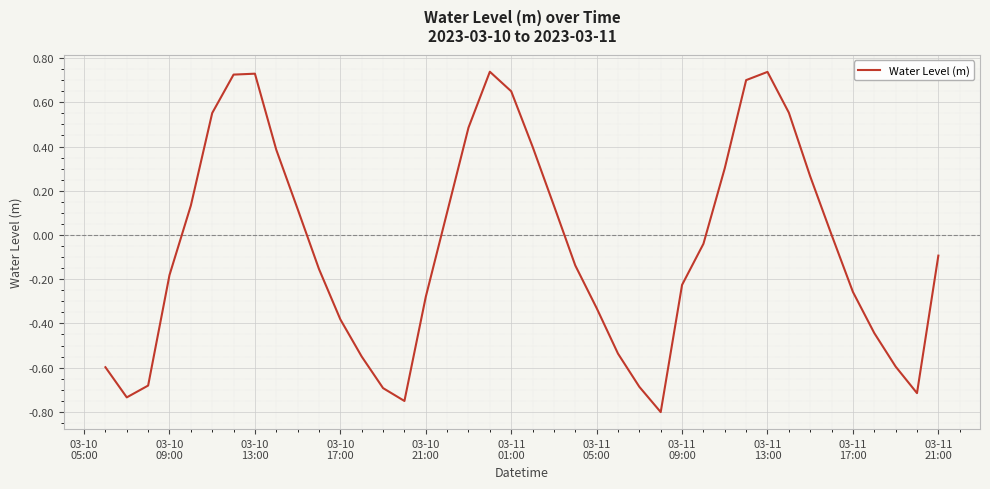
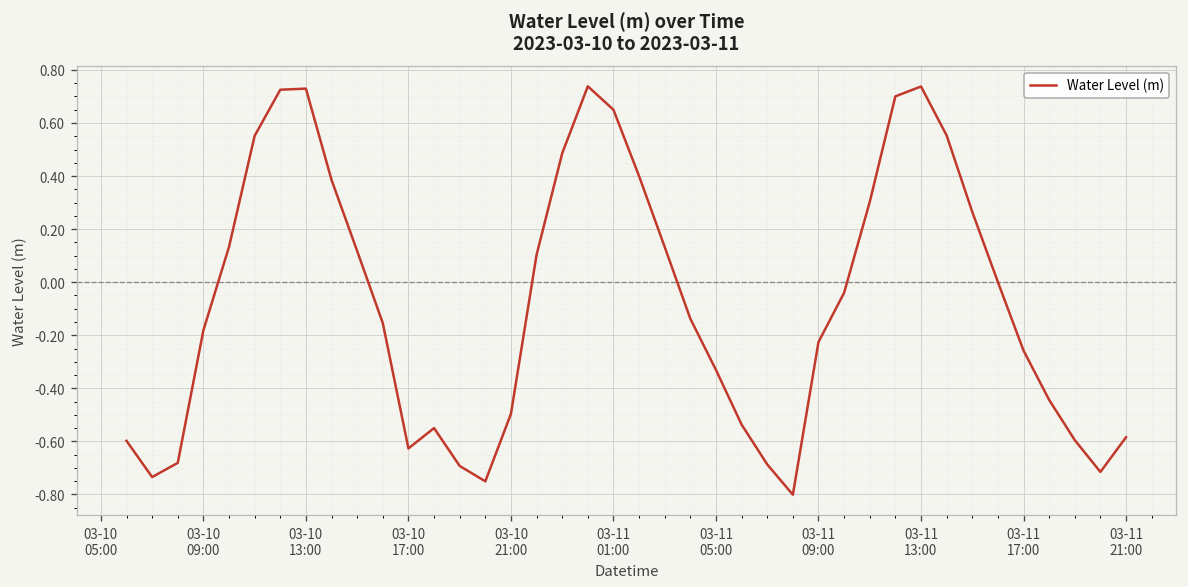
03-10 17:00: -0.38 -> -0.63
03-10 21:00: -0.28 -> -0.50
03-11 21:00: -0.09 -> -0.58
